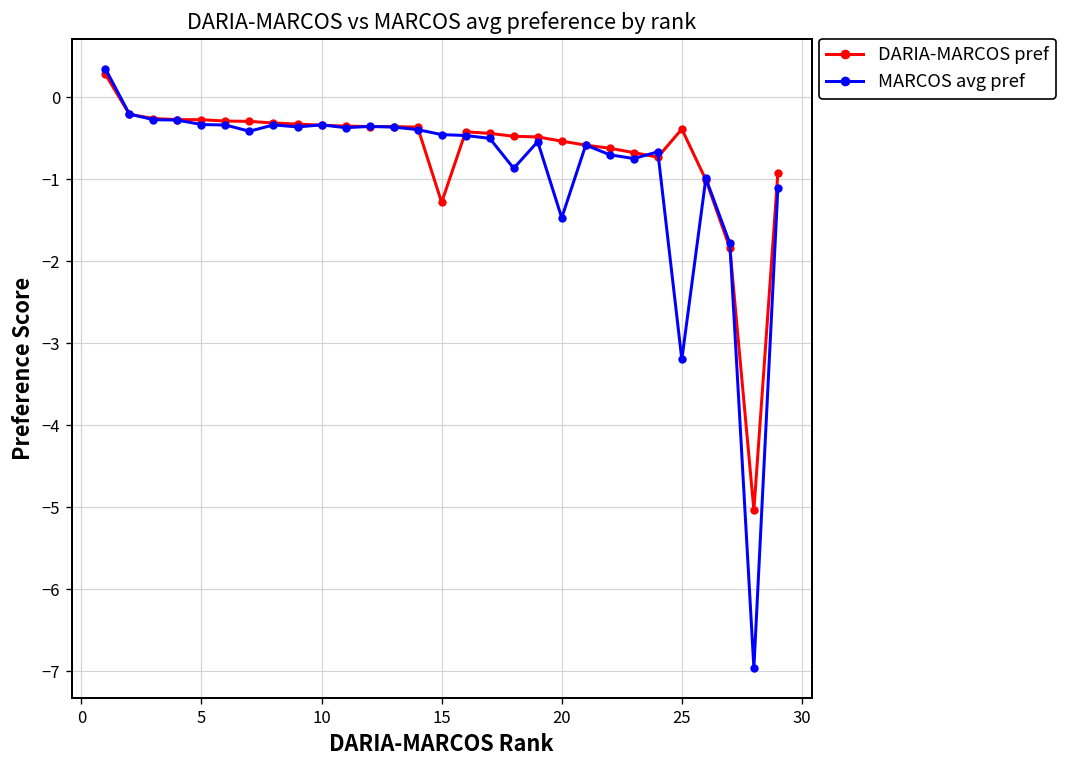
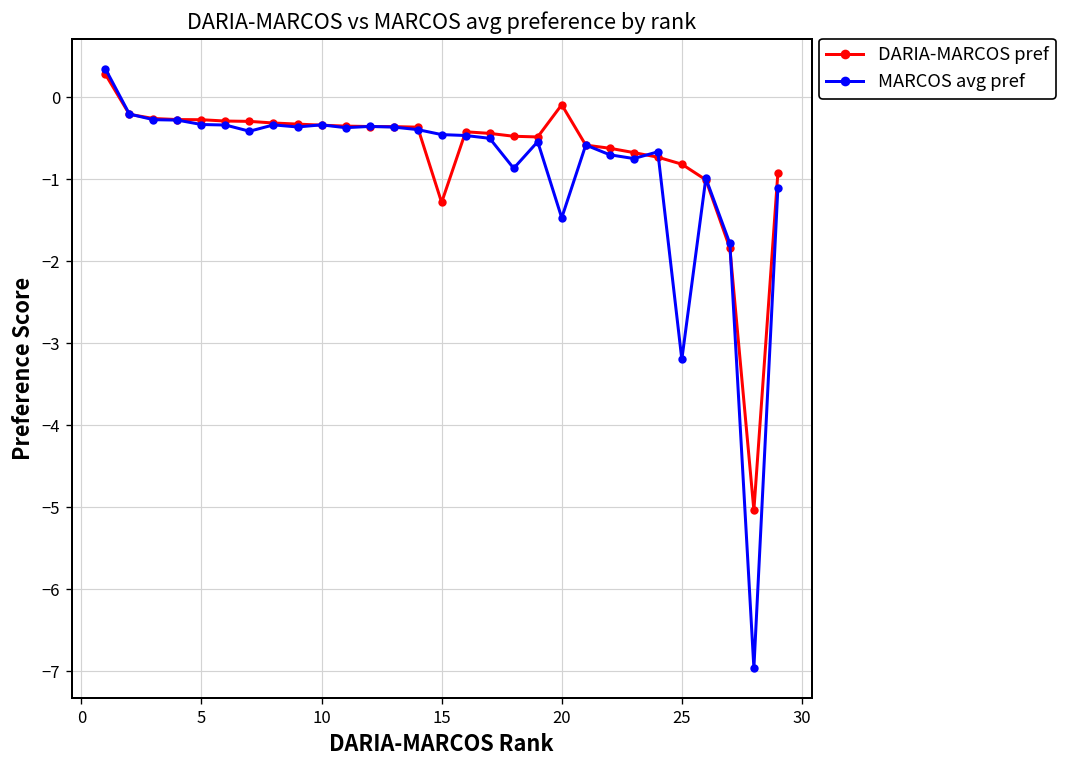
DARIA-MARCOS pref, 20: -0.5 -> -0.1
DARIA-MARCOS pref, 25: -0.4 -> -0.8
